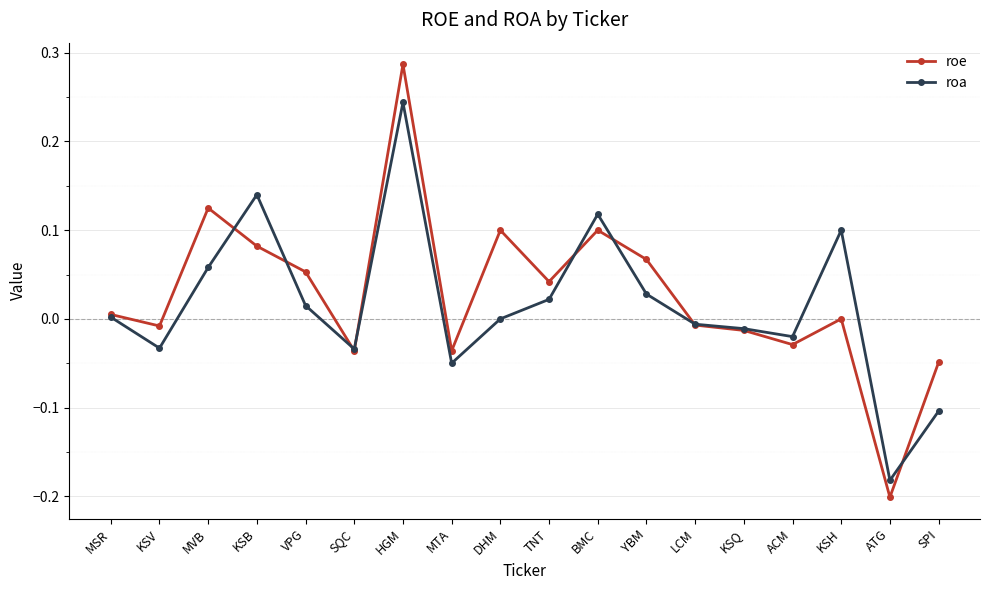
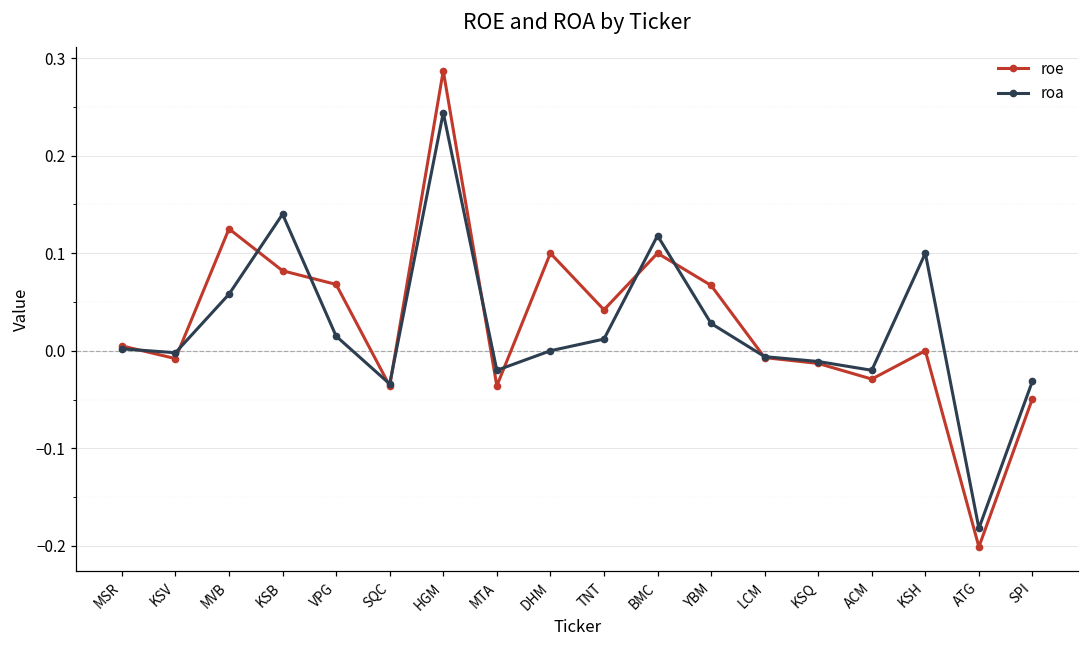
roa, KSV: -0.03 -> 0.00
roe, VPG: 0.05 -> 0.07
roa, MTA: -0.05 -> -0.02
roa, TNT: 0.02 -> 0.01
roa, SPI: -0.10 -> -0.03
